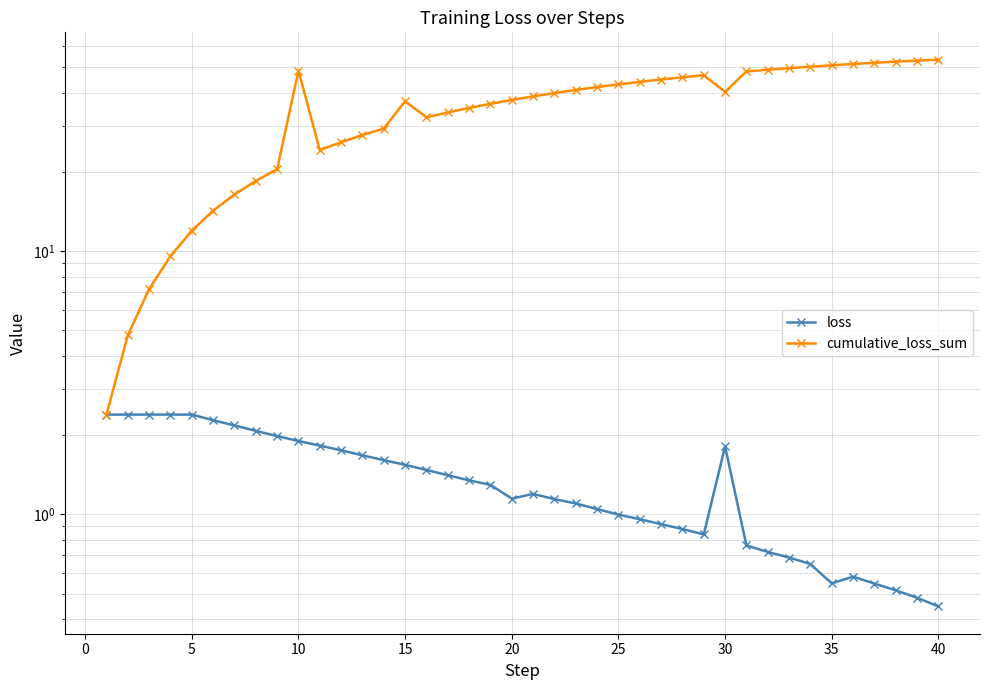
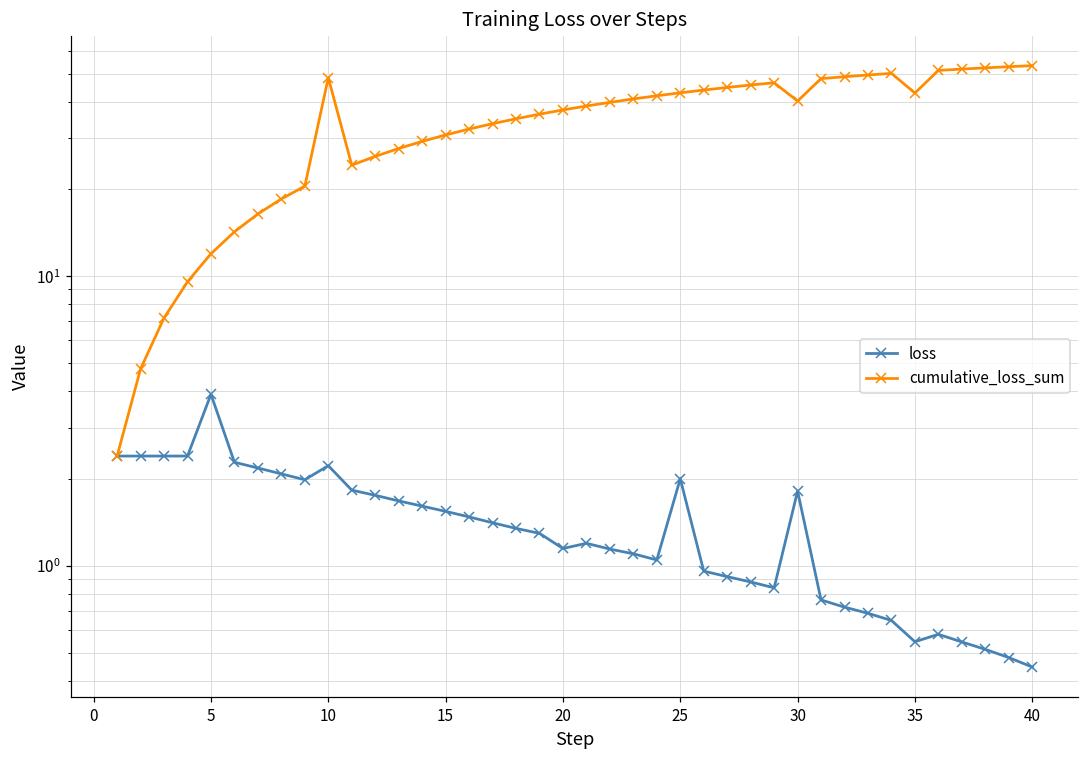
loss, 5: 2.4 -> 3.9
loss, 10: 1.9 -> 2.2
cumulative_loss_sum, 15: 37 -> 31
loss, 25: 1.00 -> 2.0
cumulative_loss_sum, 35: 51 -> 43
